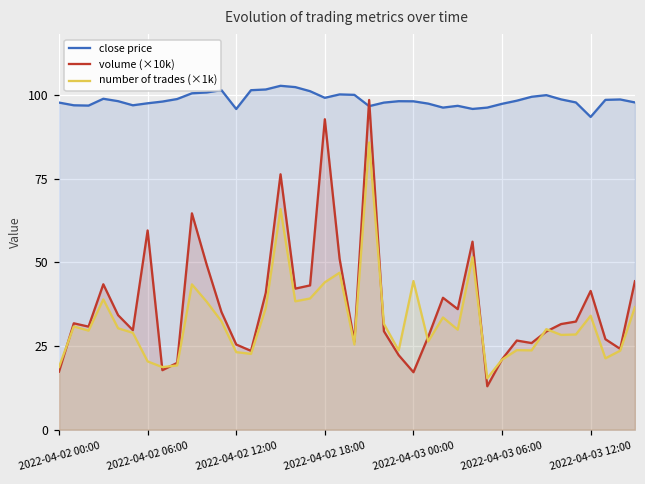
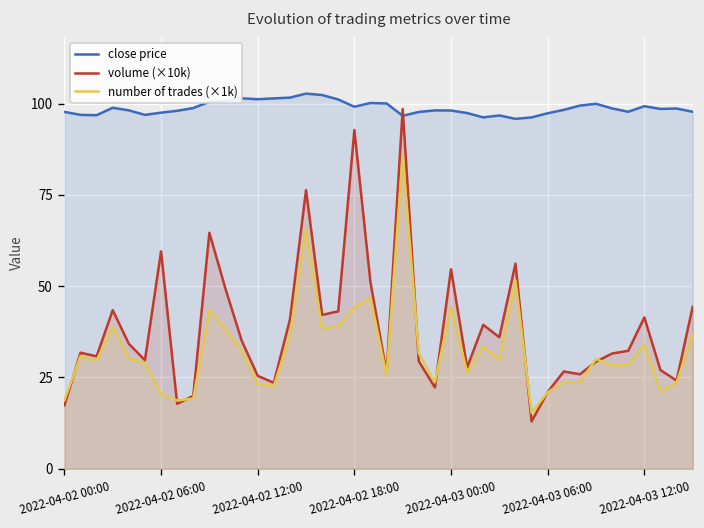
close price, 2022-04-02 12:00: 96 -> 101
volume (×10k), 2022-04-03 00:00: 17 -> 55
close price, 2022-04-03 12:00: 93 -> 99
